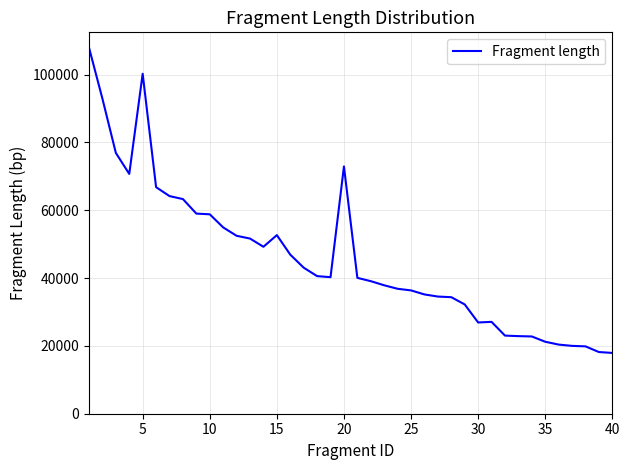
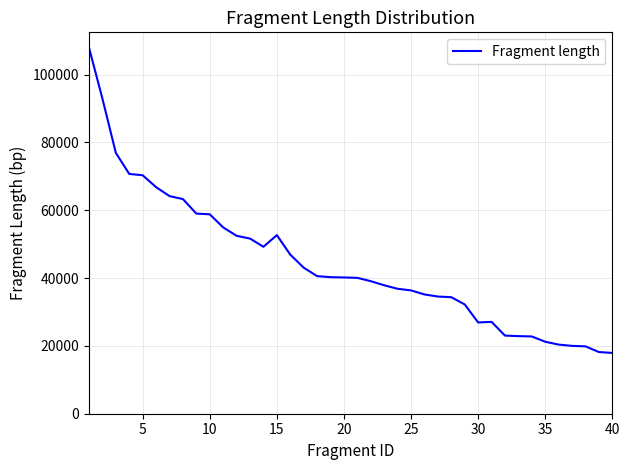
5: 100000 -> 70000
20: 73000 -> 40000
